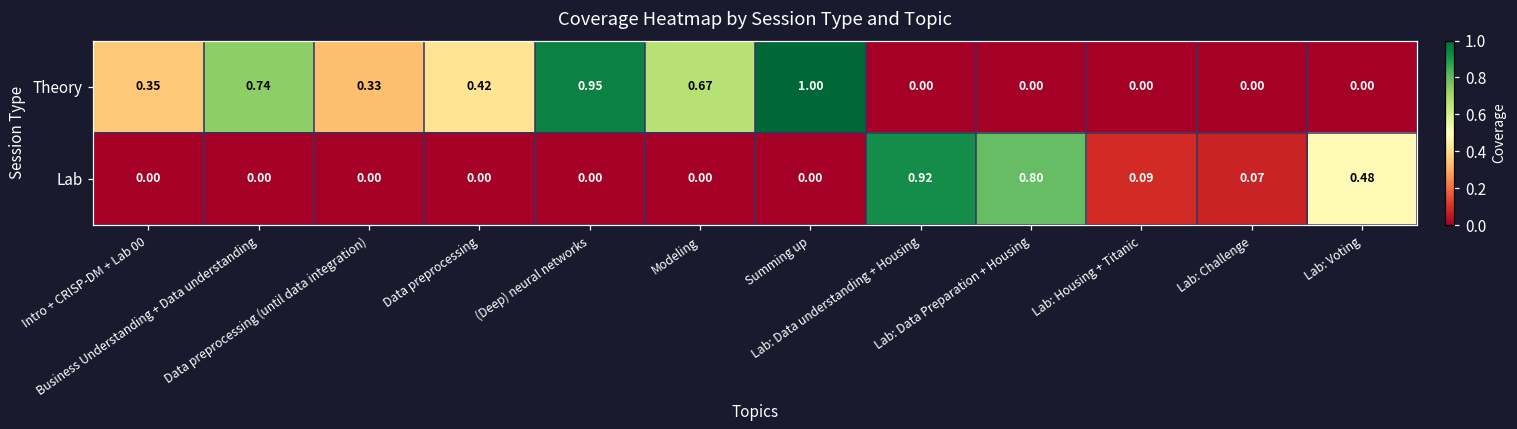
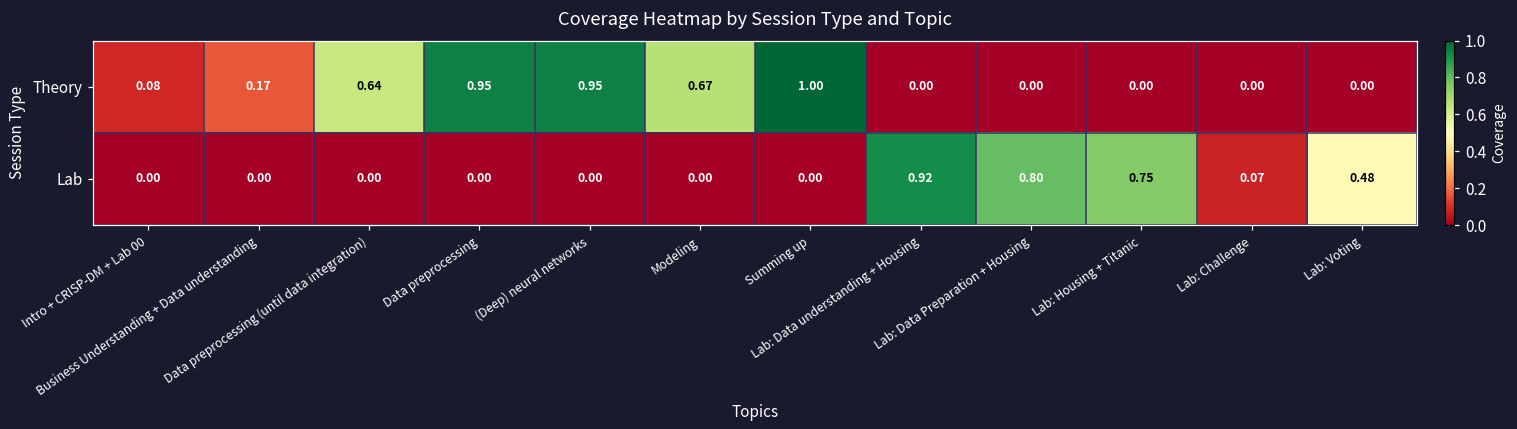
Theory, Intro + CRISP-DM + Lab 00: 0.35 -> 0.08
Theory, Business Understanding + Data understanding: 0.74 -> 0.17
Theory, Data preprocessing (until data integration): 0.33 -> 0.64
Theory, Data preprocessing: 0.42 -> 0.95
Lab, Lab: Housing + Titanic: 0.09 -> 0.75
